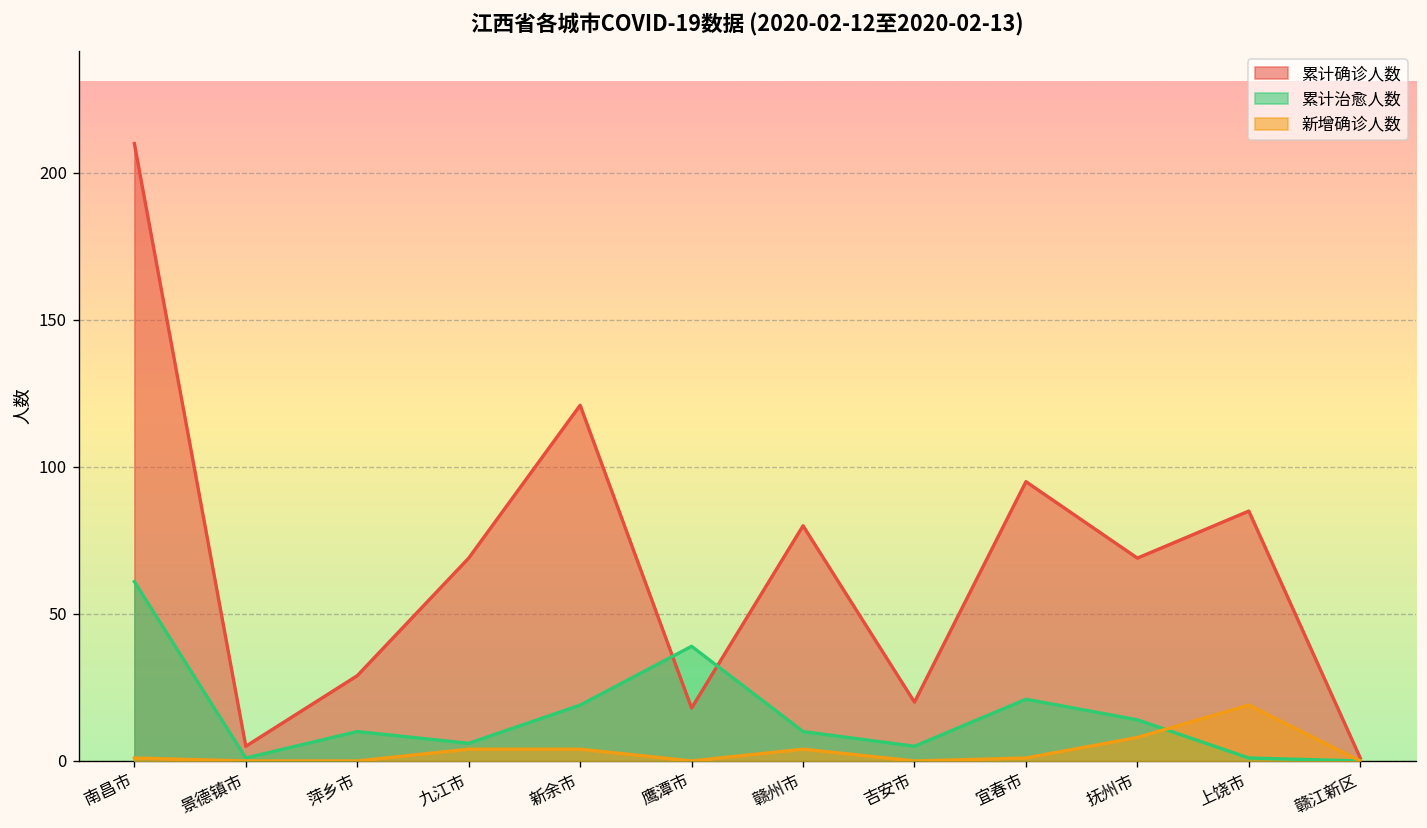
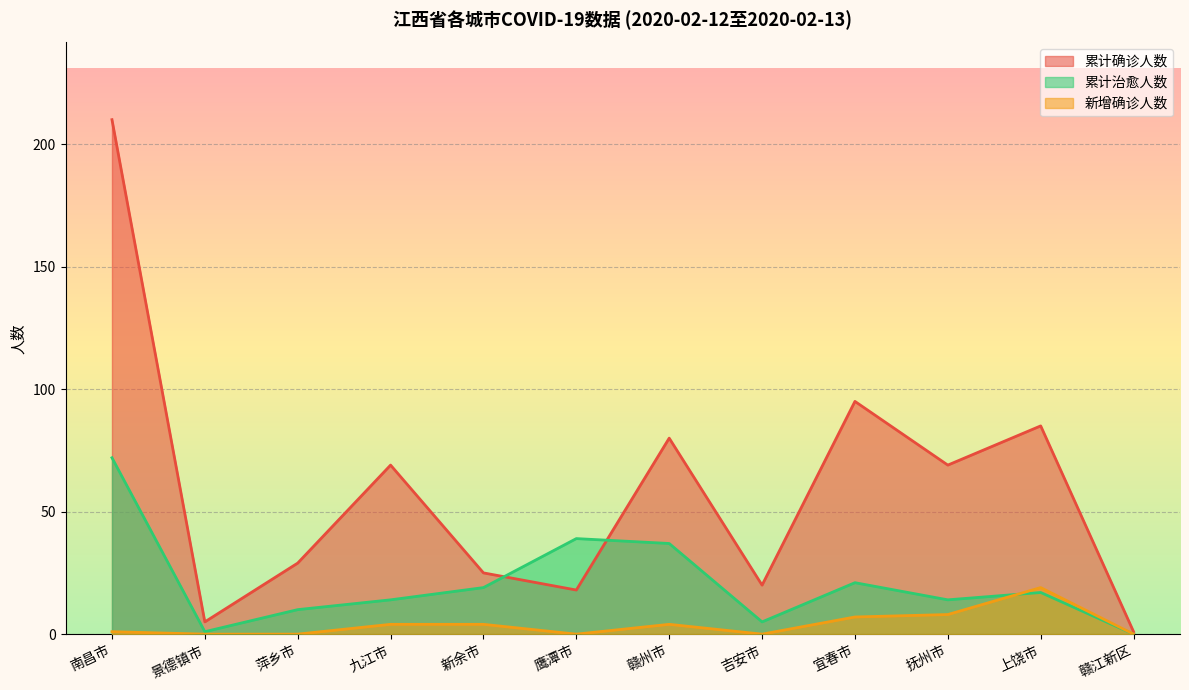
累计治愈人数, 南昌市: 61 -> 72
累计治愈人数, 九江市: 6 -> 14
累计确诊人数, 新余市: 121 -> 25
累计治愈人数, 赣州市: 10 -> 37
新增确诊人数, 宜春市: 1 -> 7
累计治愈人数, 上饶市: 1 -> 17
